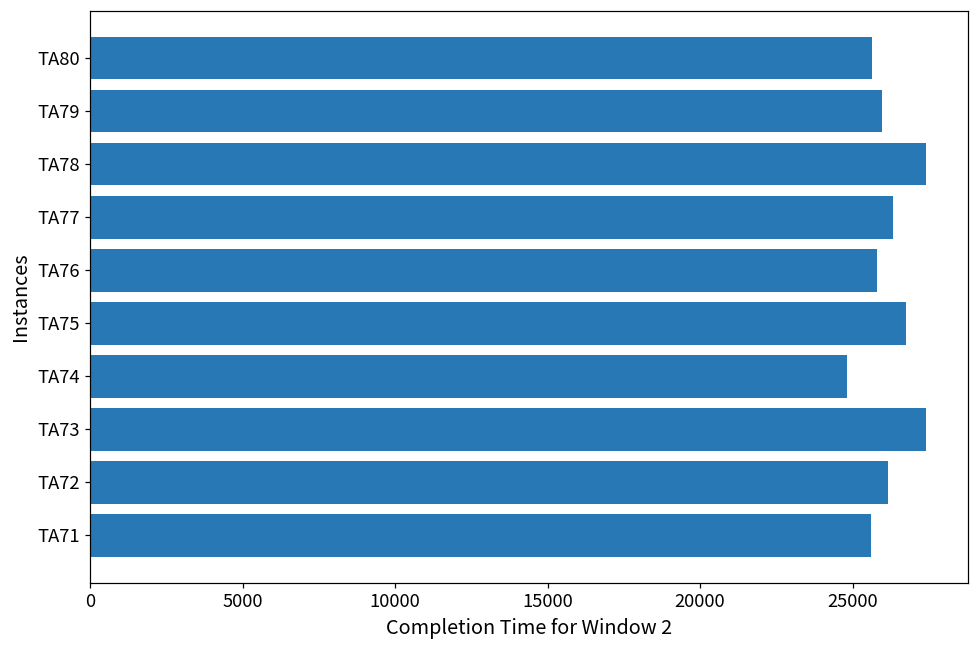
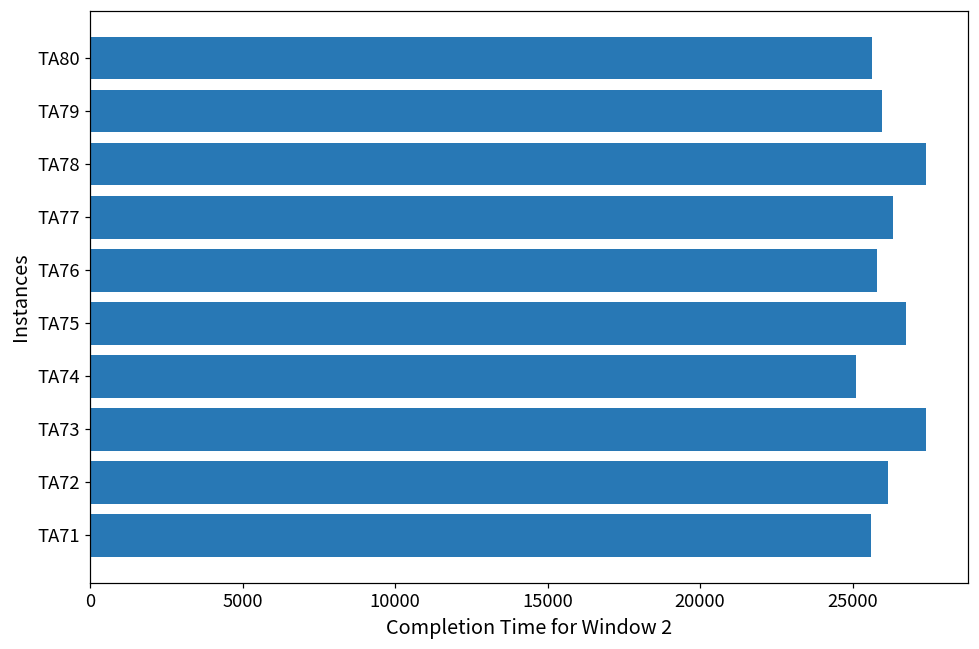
TA74: 24800 -> 25100
